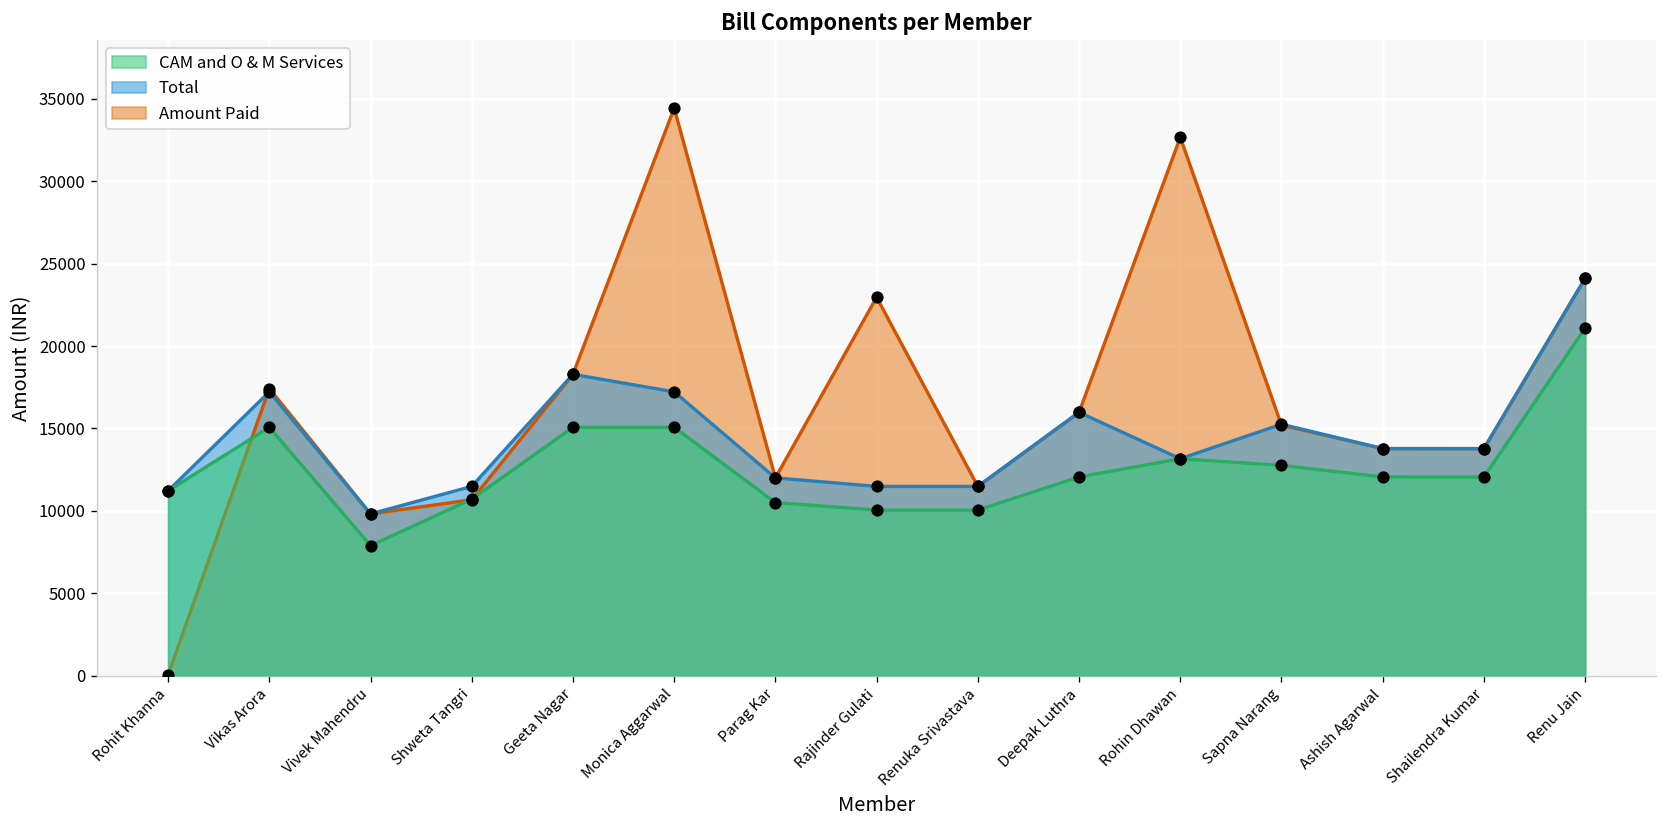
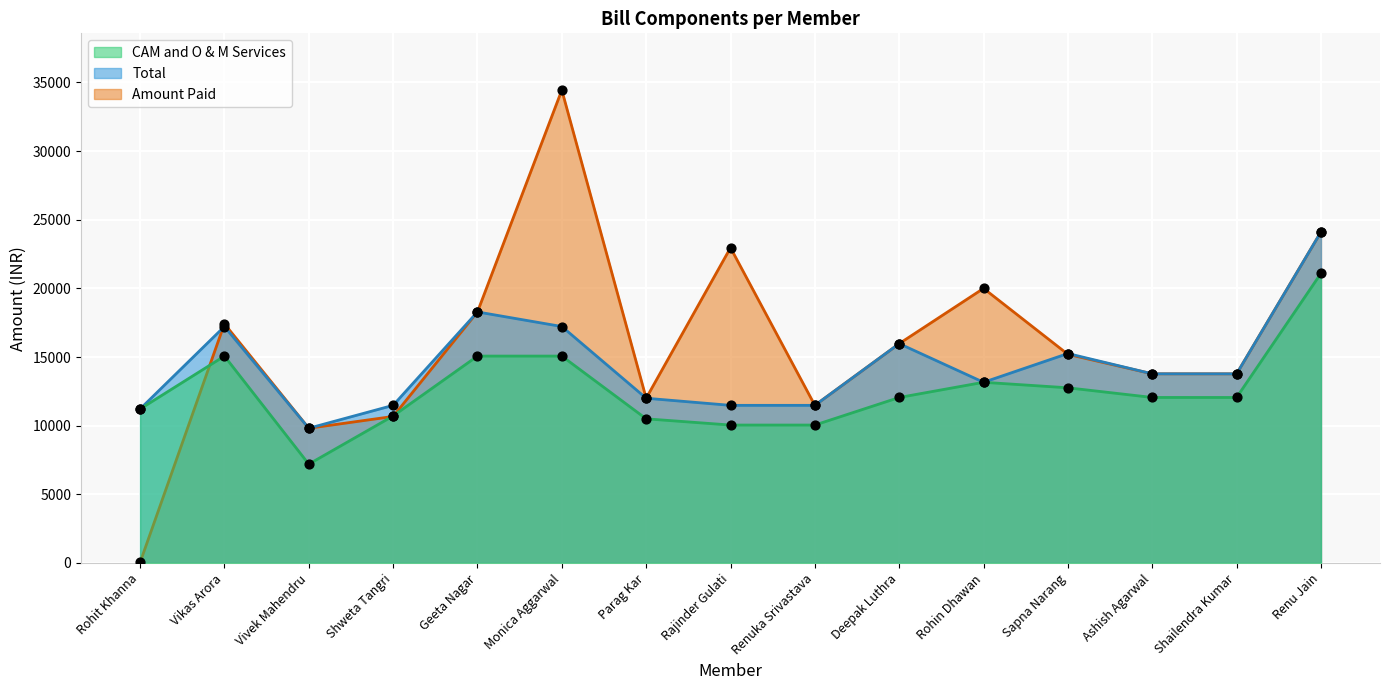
CAM and O & M Services, Vivek Mahendru: 7900 -> 7200
Amount Paid, Rohin Dhawan: 32700 -> 20000
